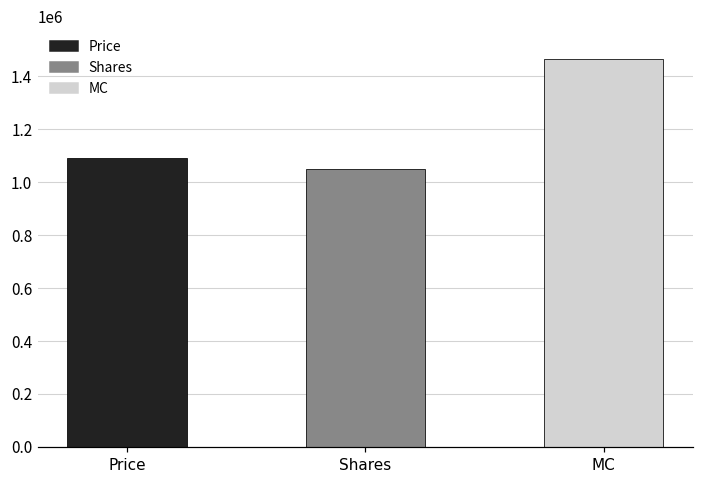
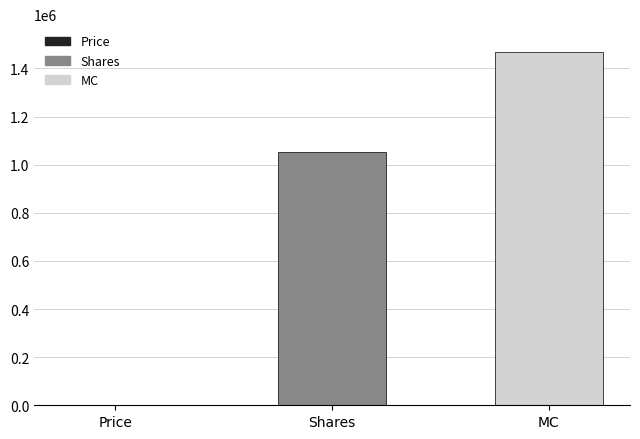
Price: 1090000 -> 0
